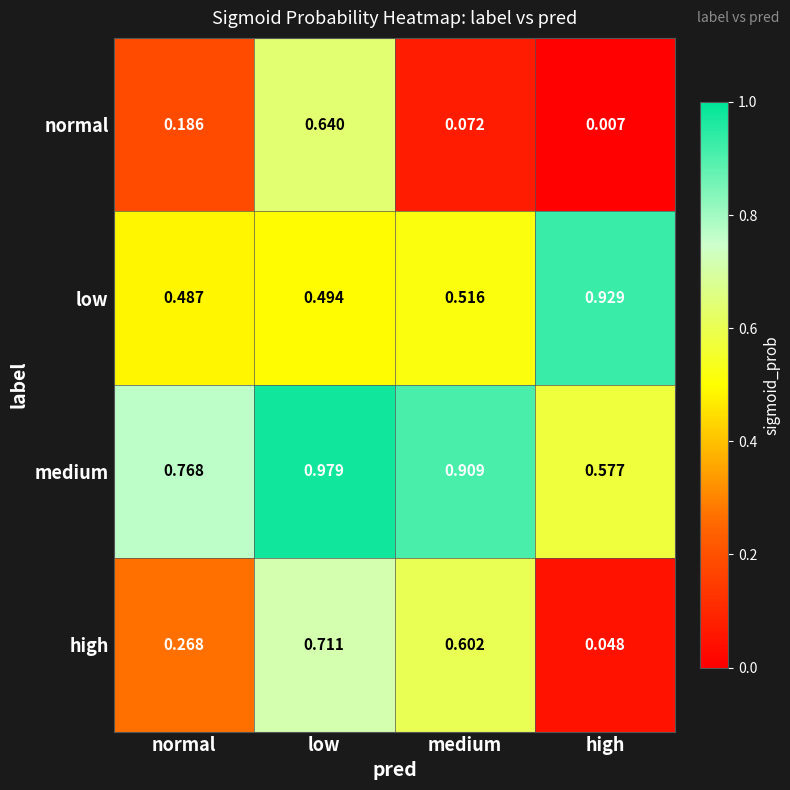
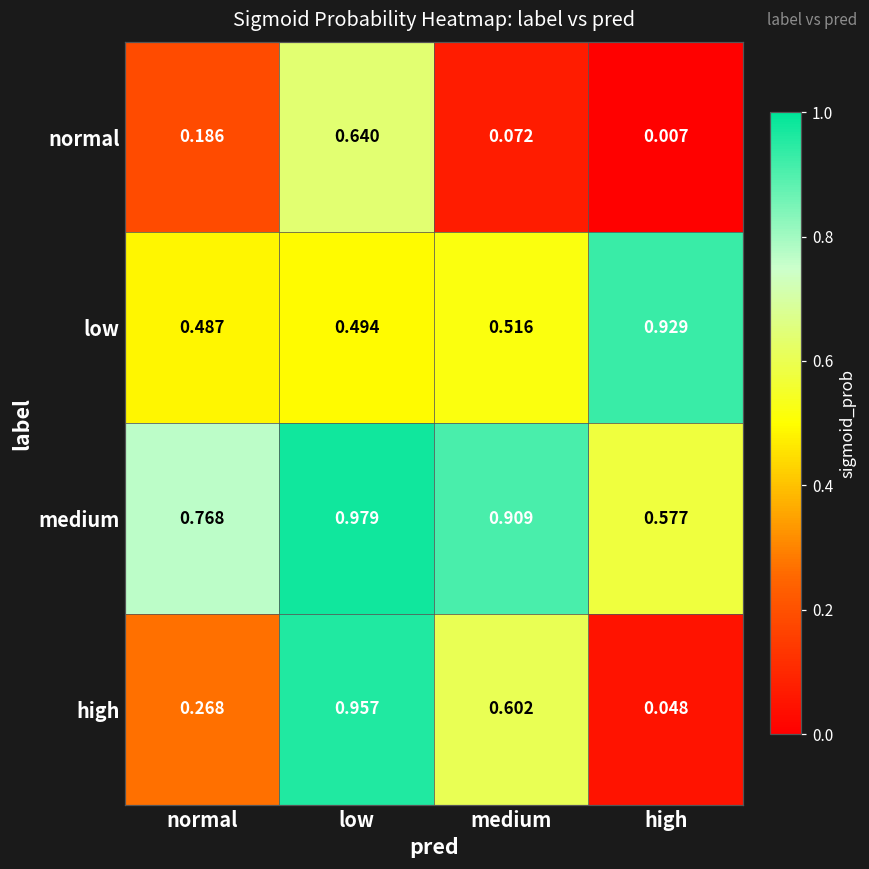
high, low: 0.711 -> 0.957
